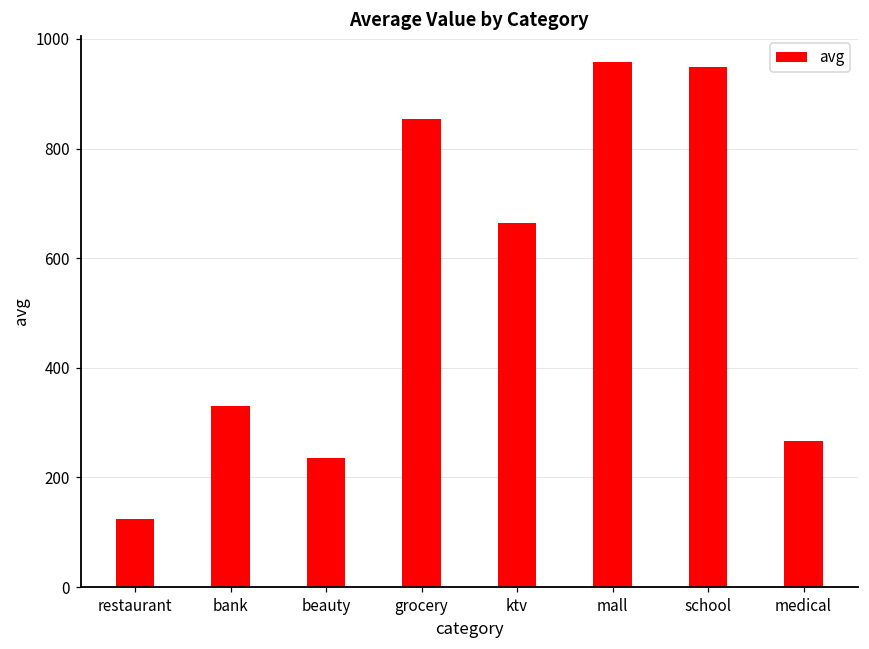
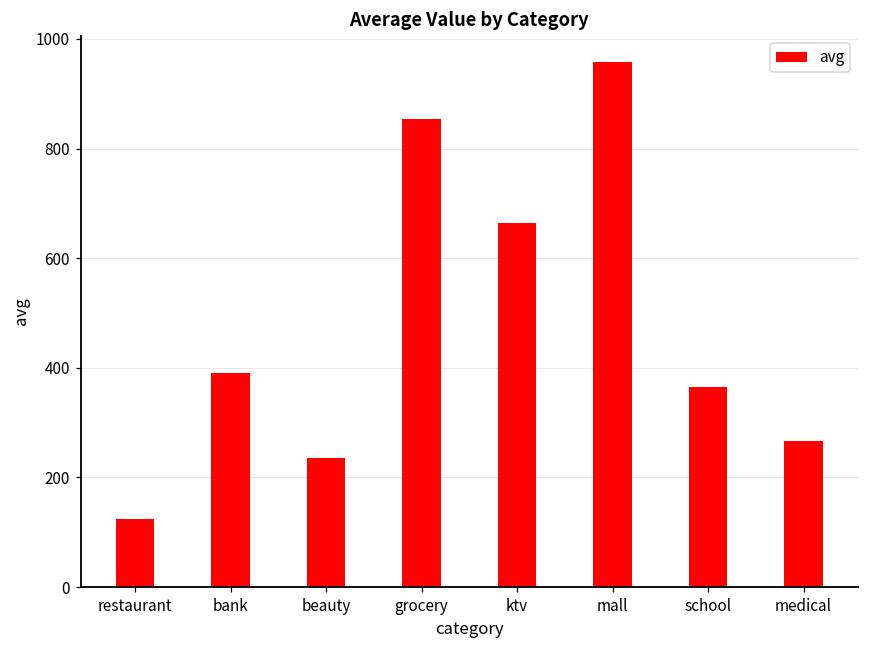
bank: 330 -> 390
school: 950 -> 370
